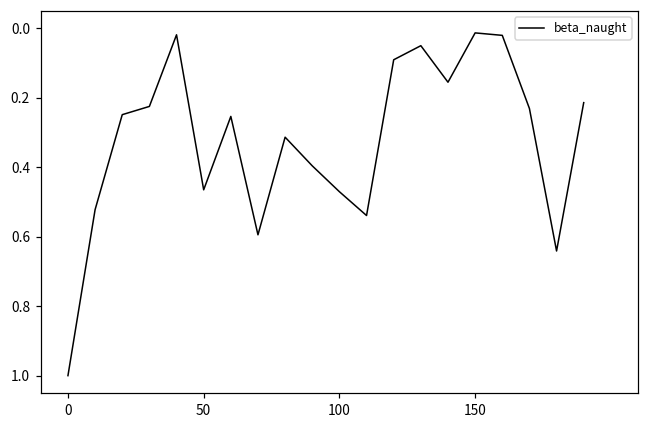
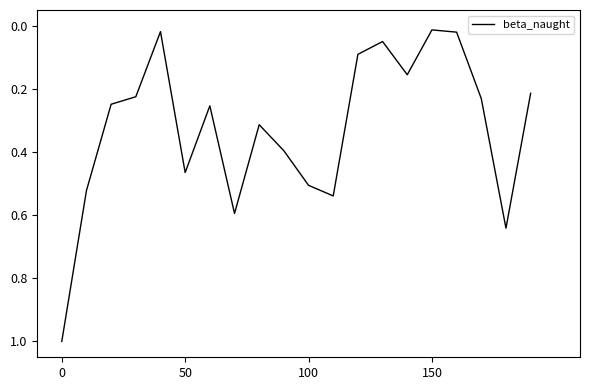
100: 0.47 -> 0.51
